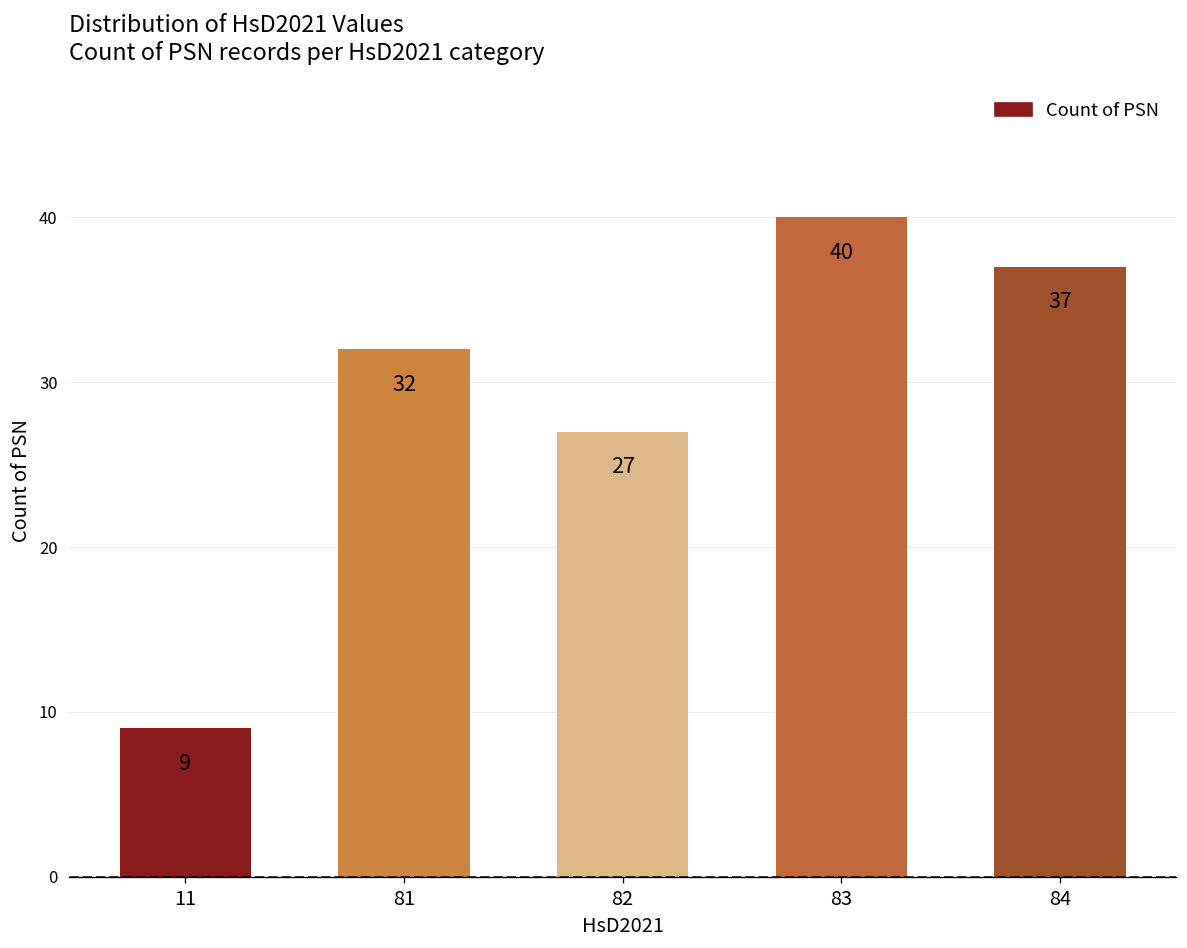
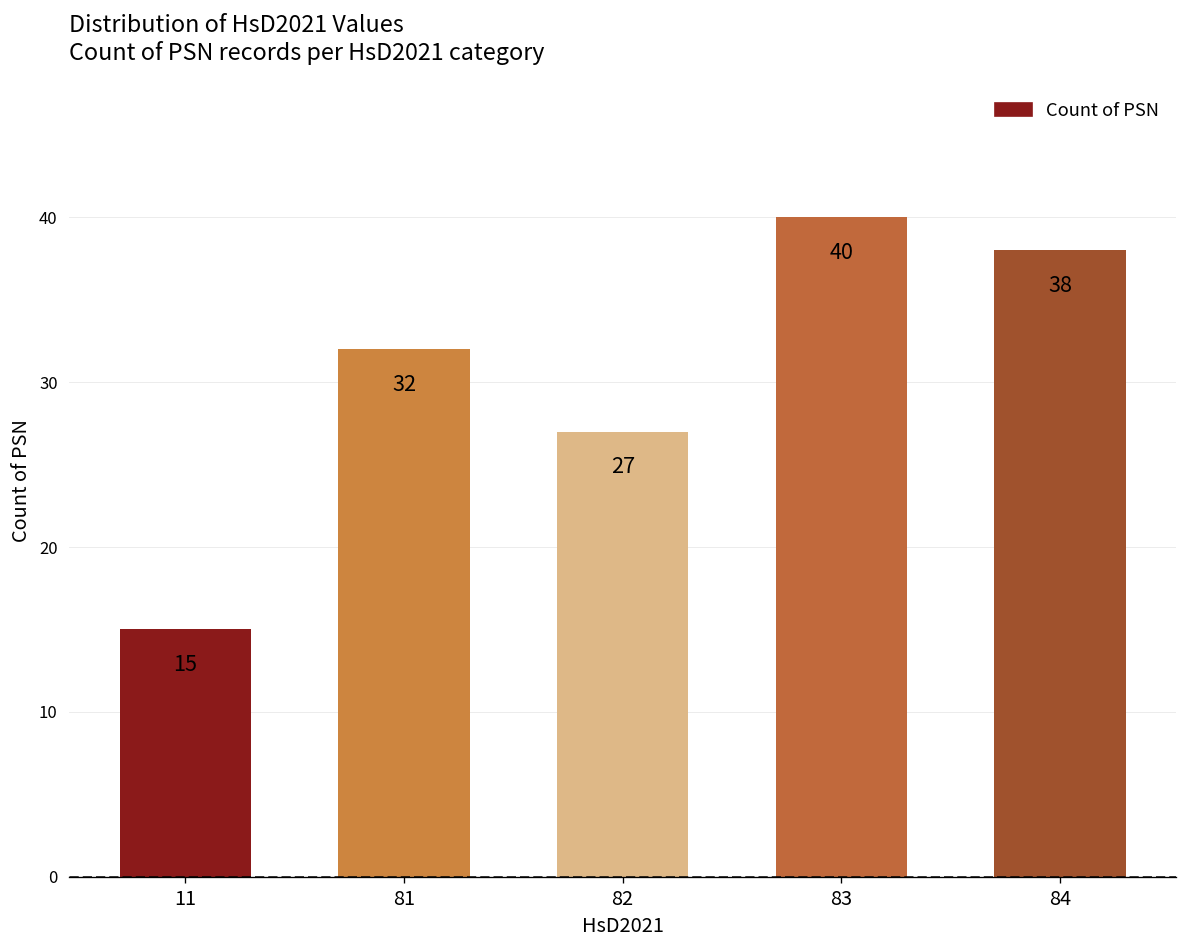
11: 9 -> 15
84: 37 -> 38
